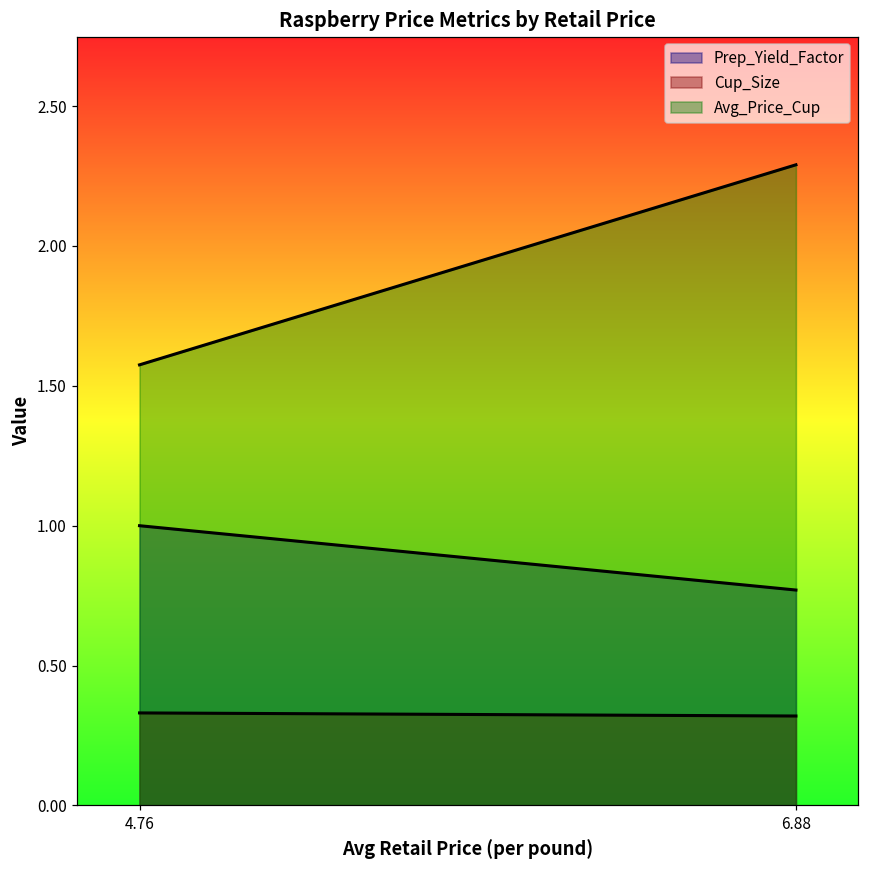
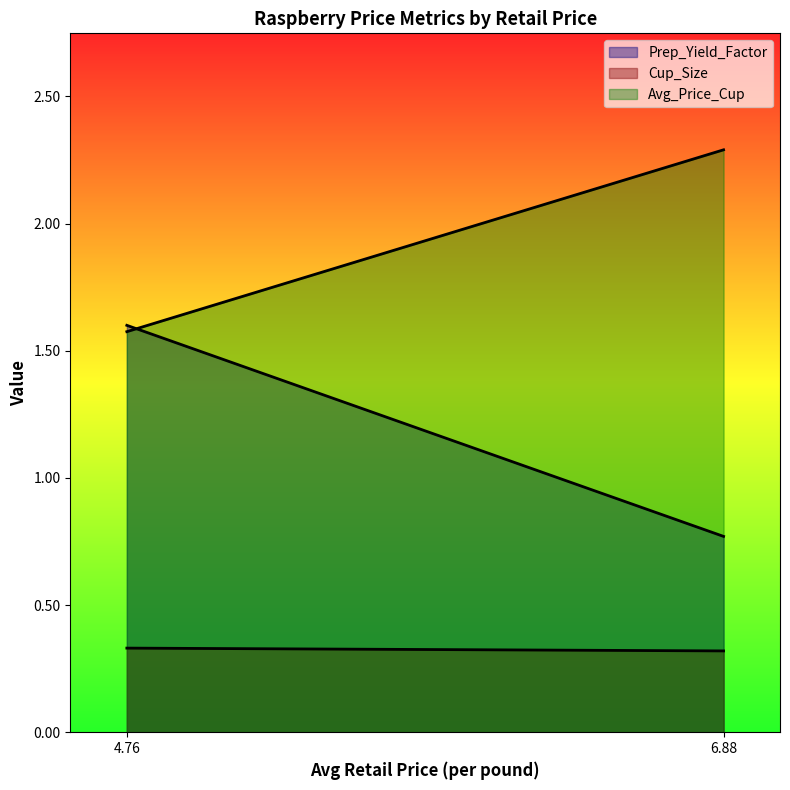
Prep_Yield_Factor, 4.76: 1.0 -> 1.6
